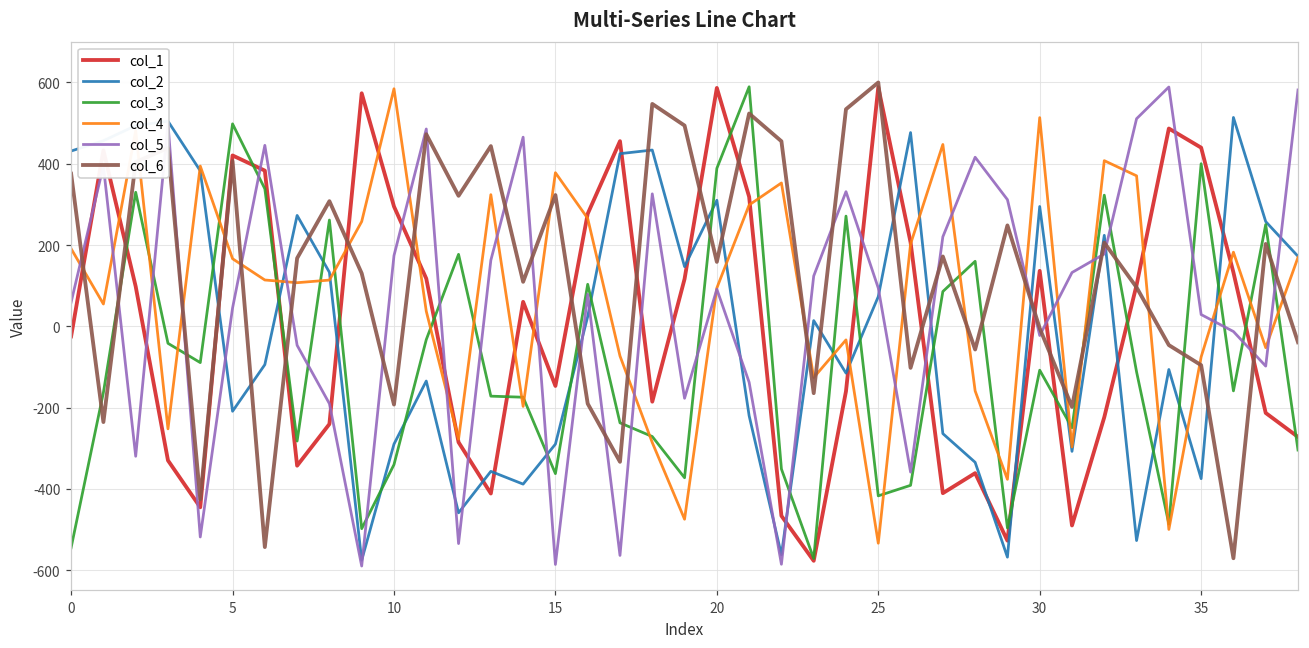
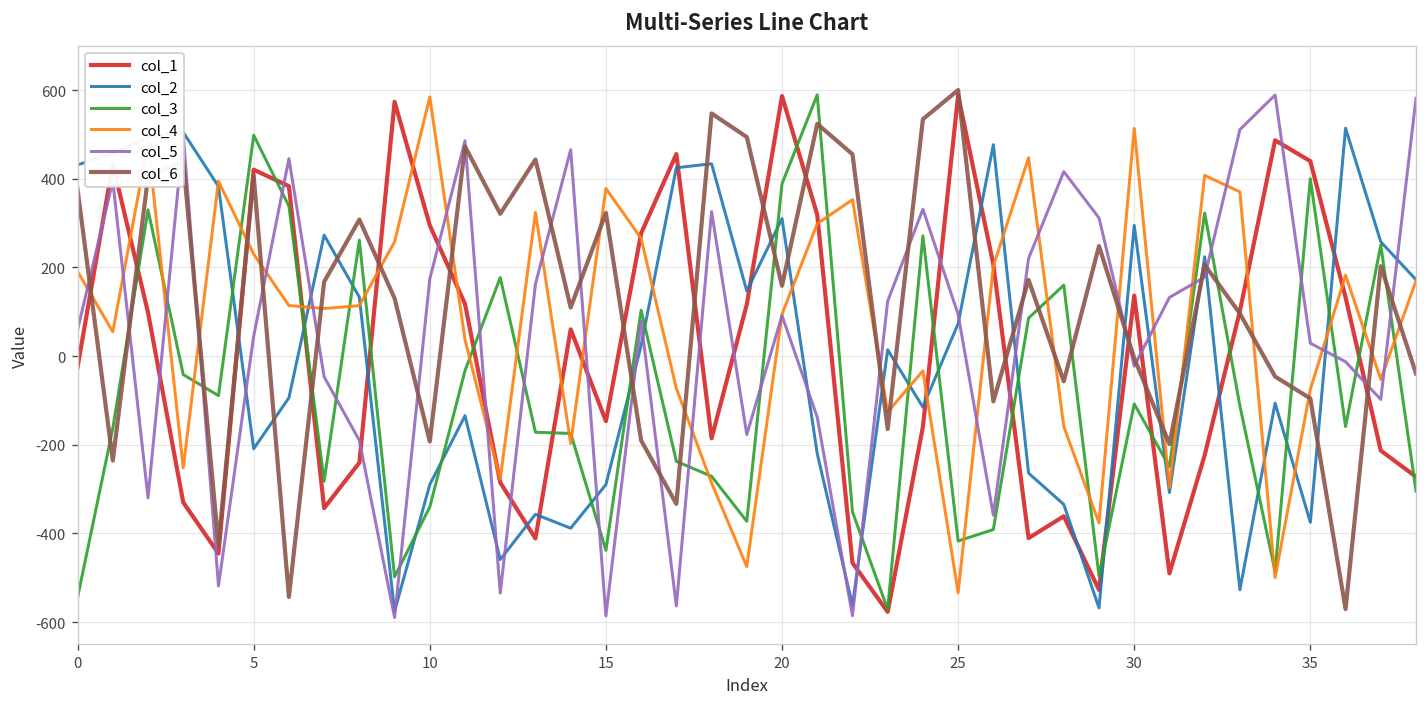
col_4, 5: 170 -> 230
col_3, 15: -360 -> -440
